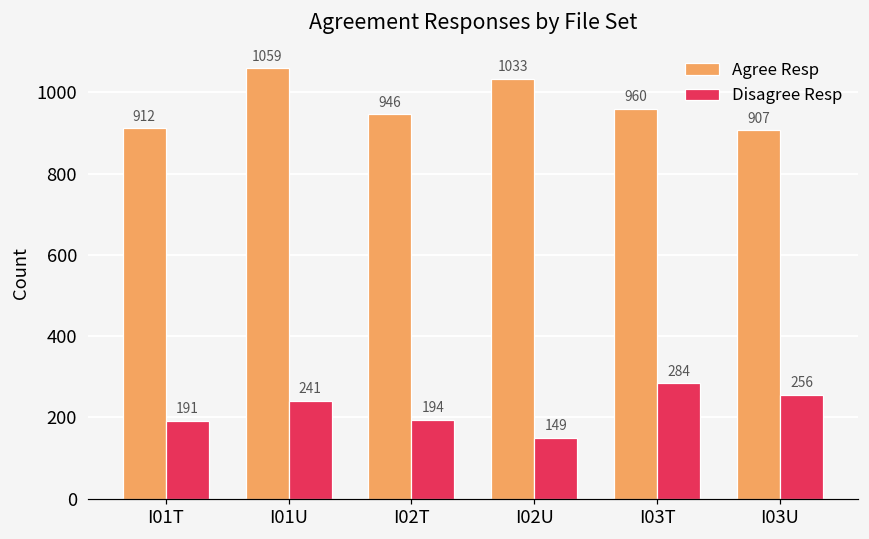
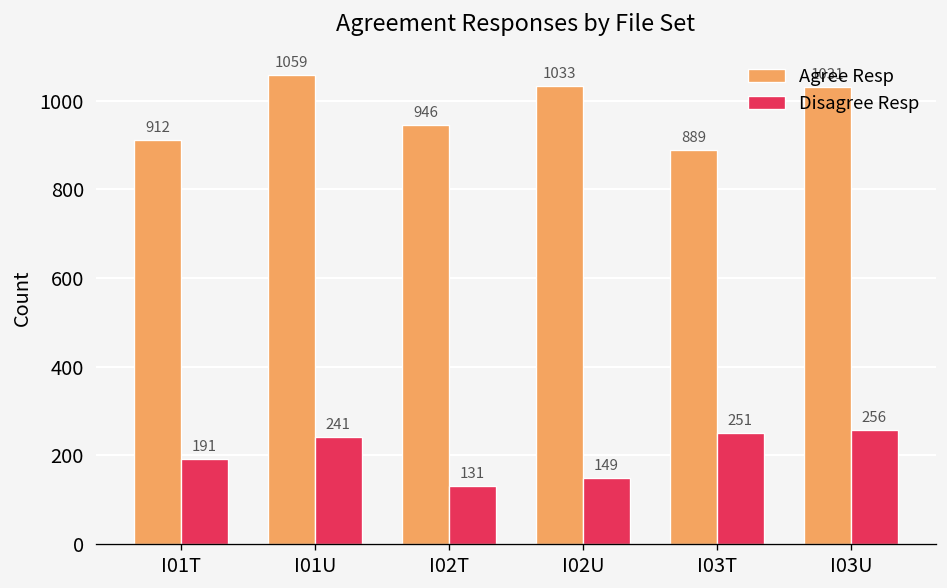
Disagree Resp, I02T: 194 -> 131
Agree Resp, I03T: 960 -> 889
Disagree Resp, I03T: 284 -> 251
Agree Resp, I03U: 907 -> 1031
